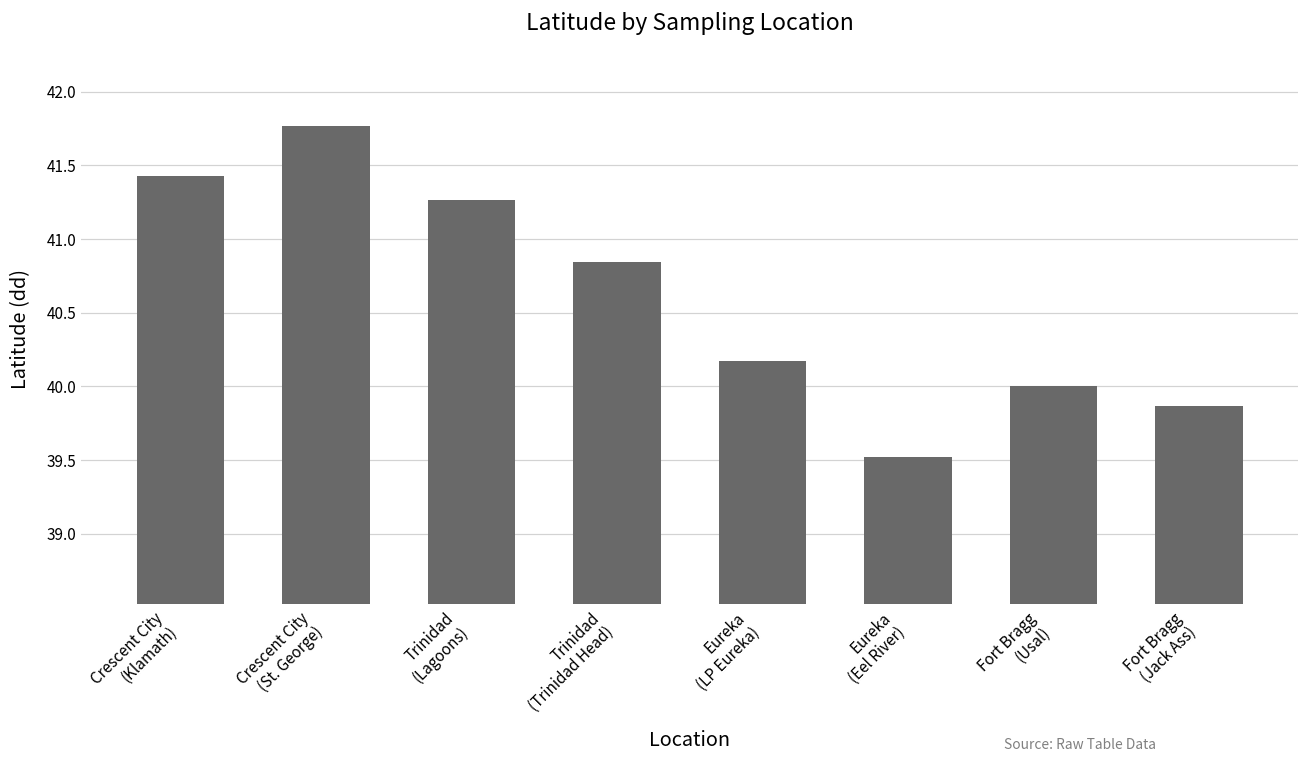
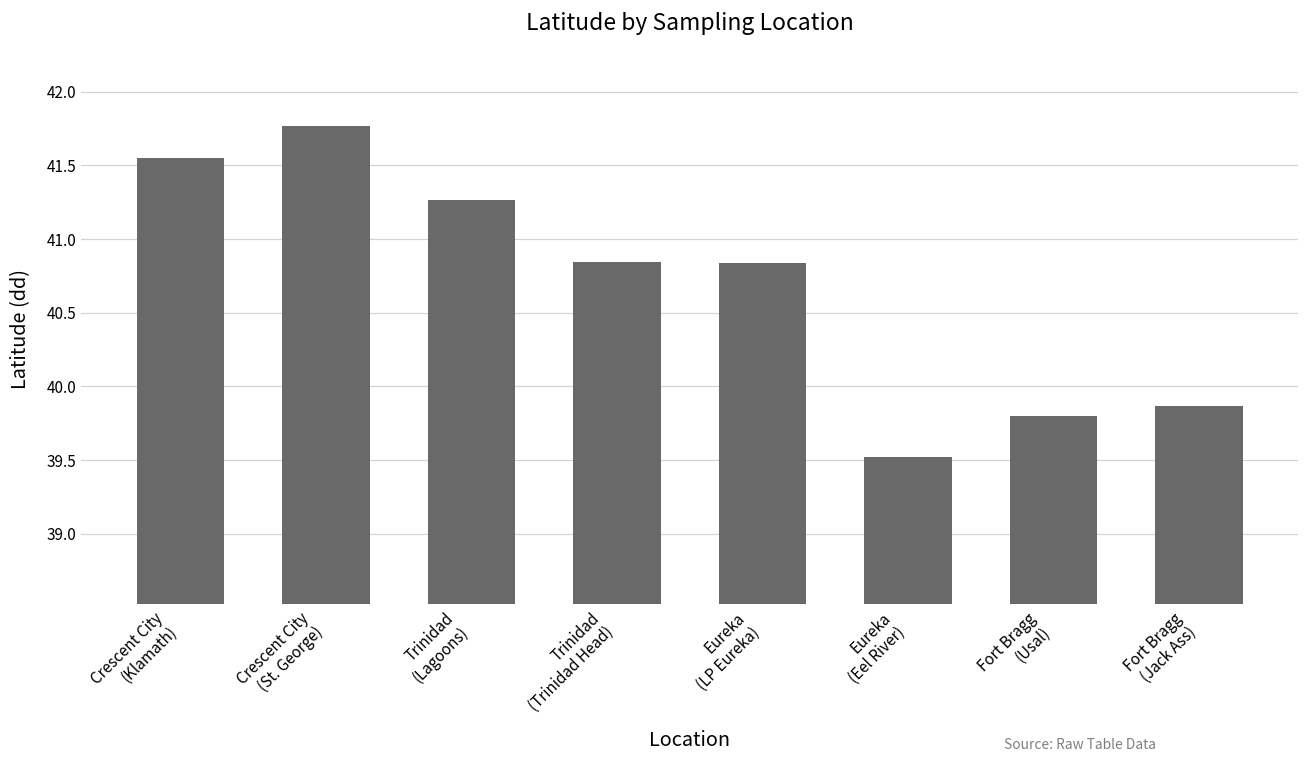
Crescent City (Klamath): 41.43 -> 41.55
Eureka (LP Eureka): 40.17 -> 40.83
Fort Bragg (Usal): 40.0 -> 39.8
